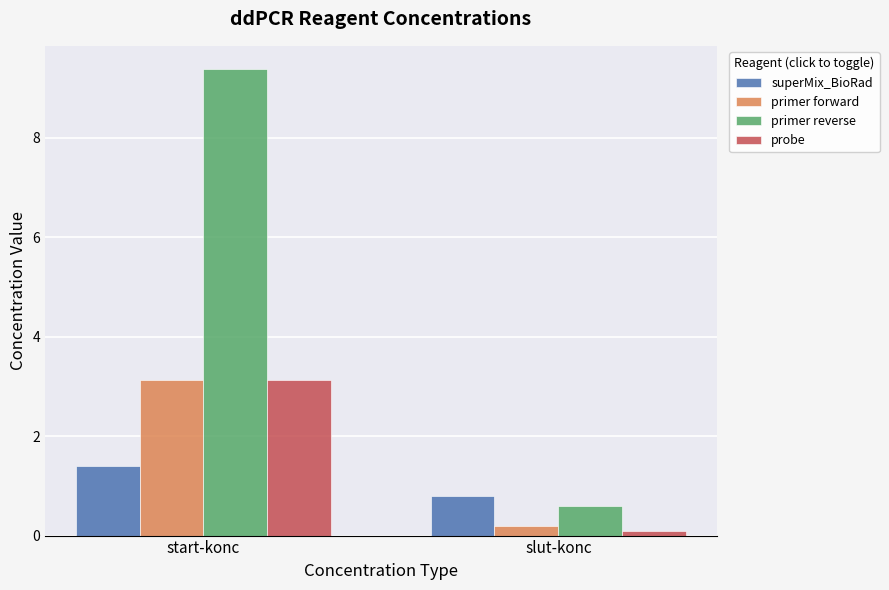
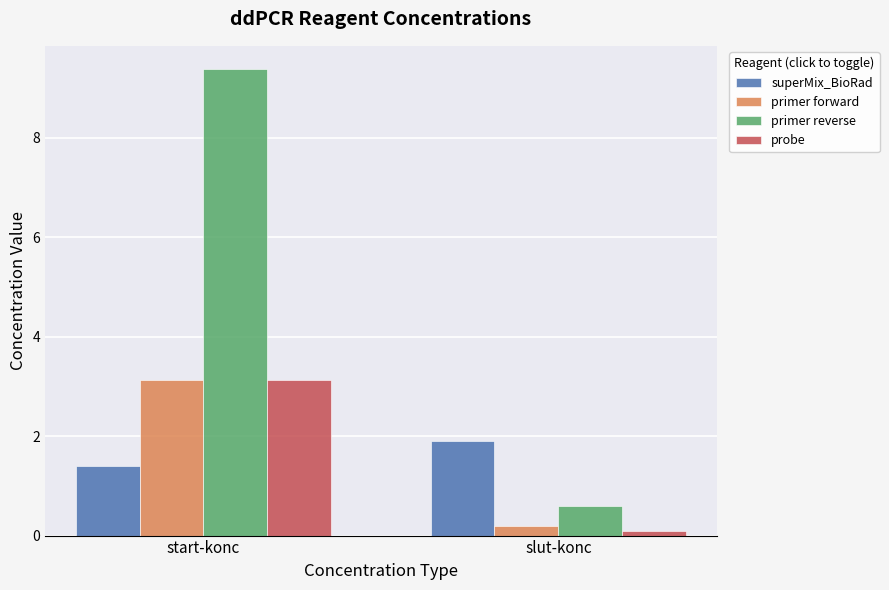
superMix_BioRad, slut-konc: 0.8 -> 1.9
